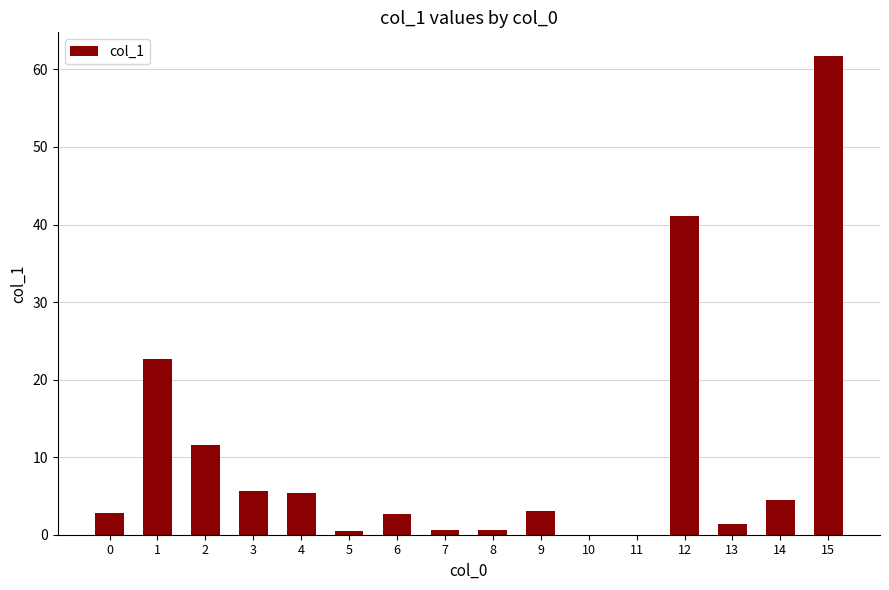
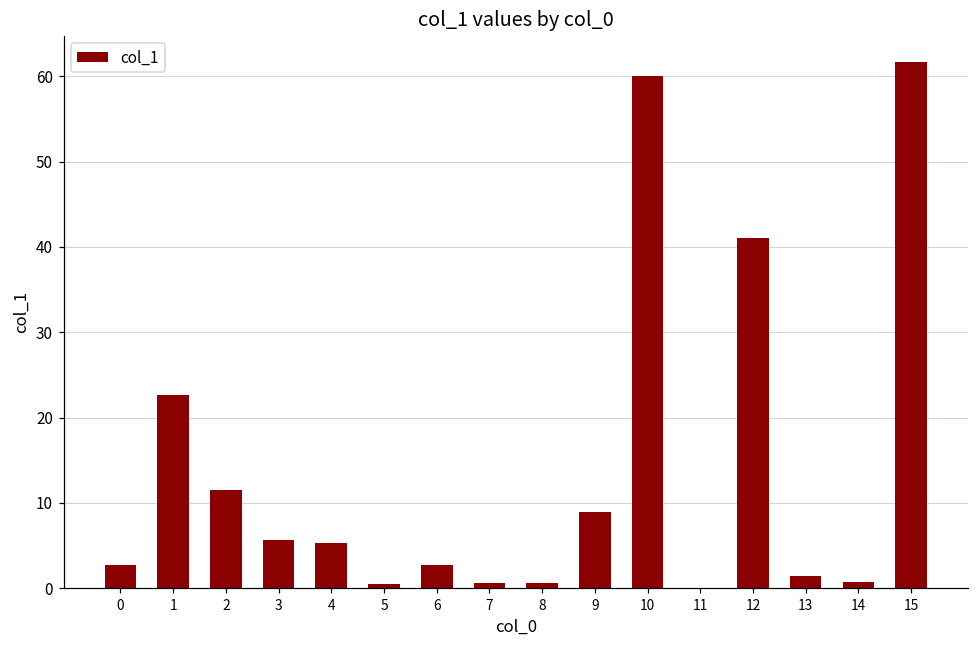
9: 3 -> 9
10: 0 -> 60
14: 4 -> 1
